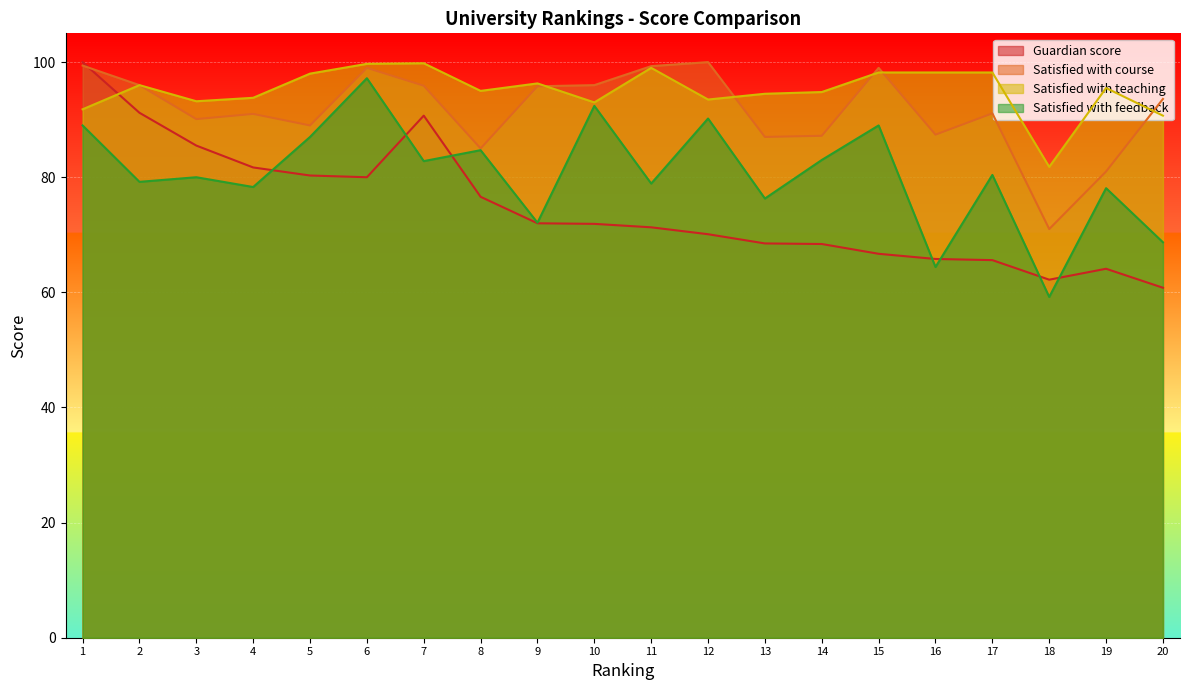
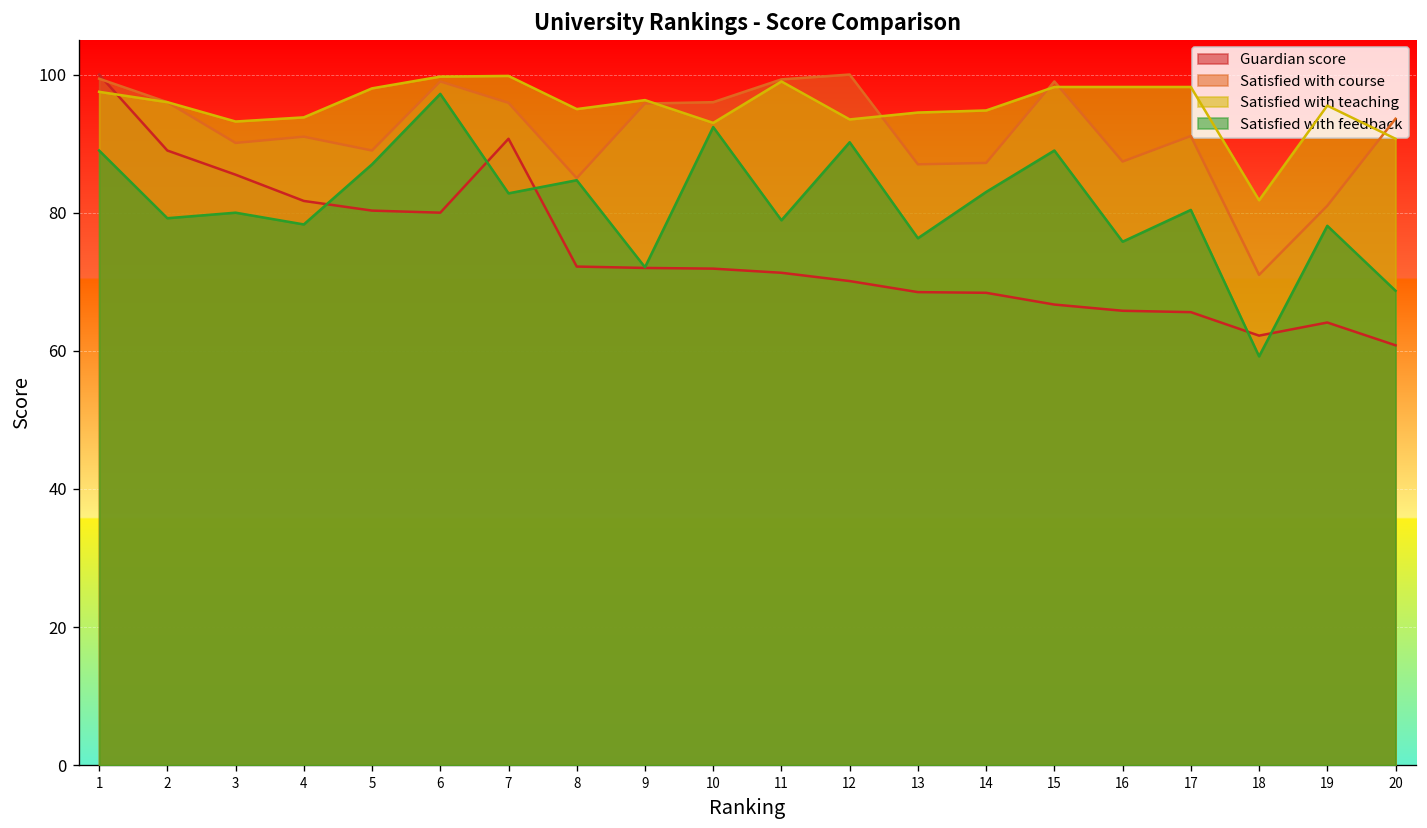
Satisfied with teaching, 1: 92 -> 98
Guardian score, 2: 91 -> 89
Guardian score, 8: 77 -> 72
Satisfied with feedback, 16: 64 -> 76
